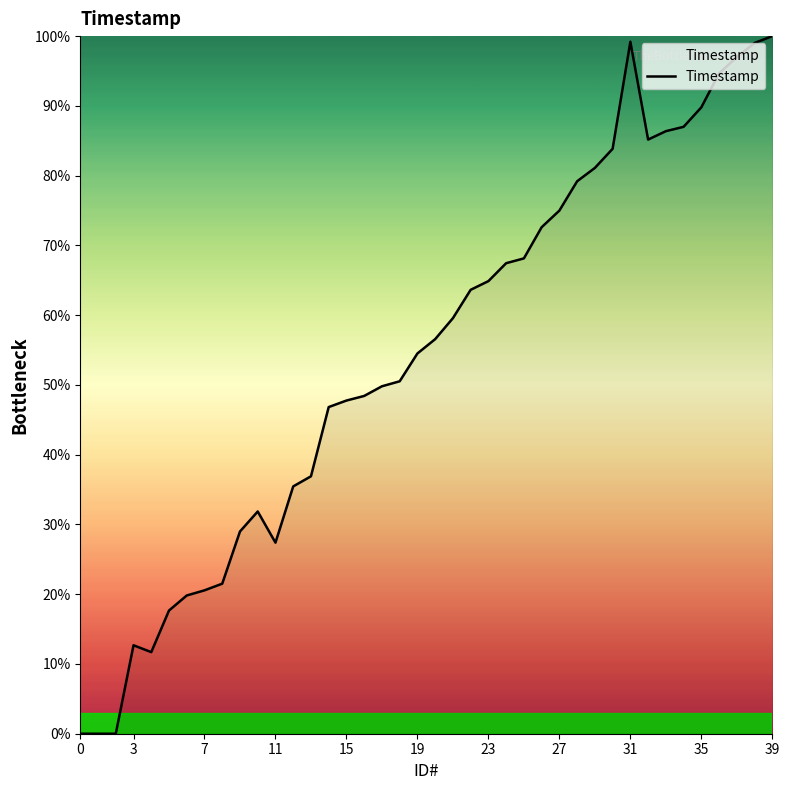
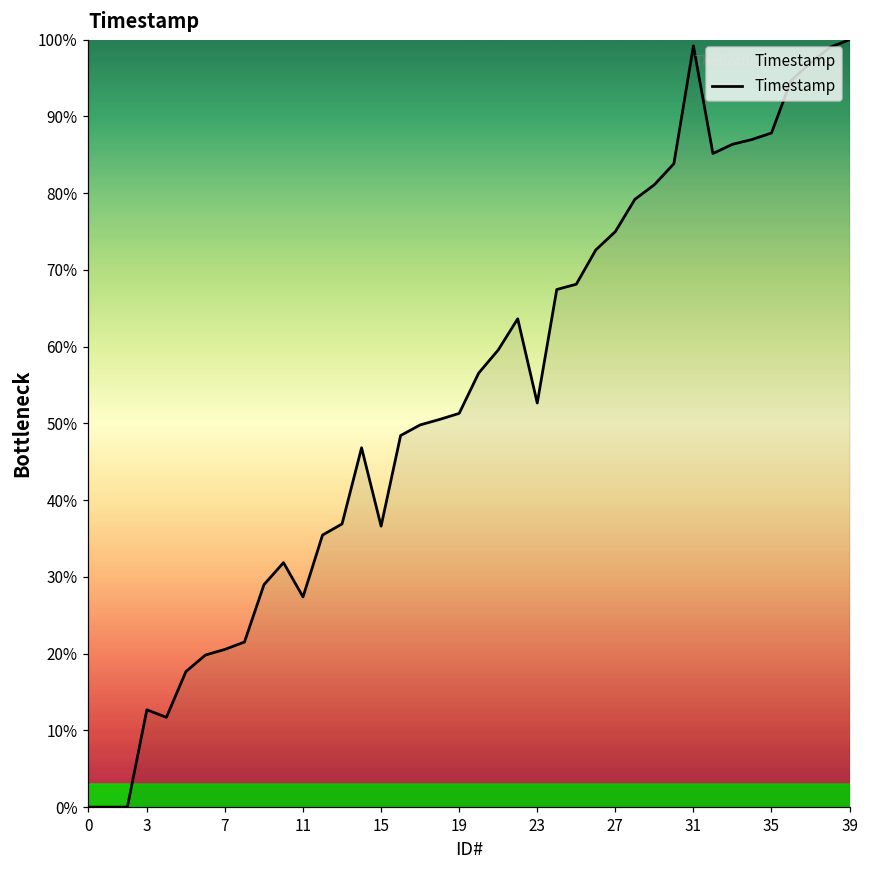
15: 48% -> 37%
19: 55% -> 51%
23: 65% -> 53%
35: 90% -> 88%
